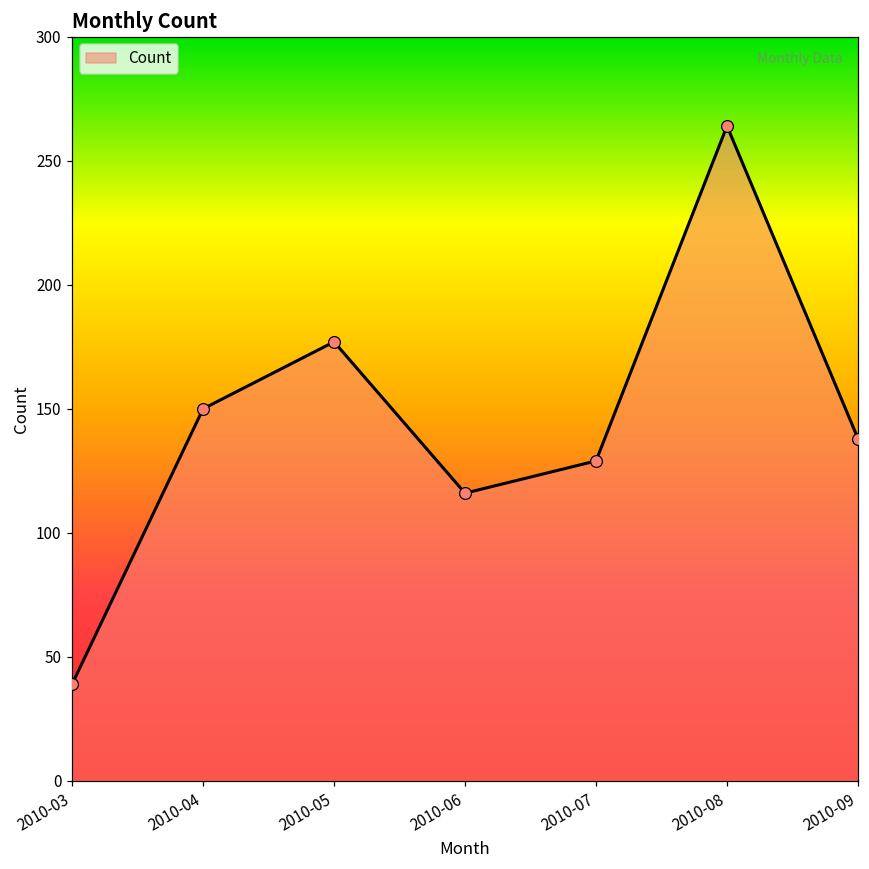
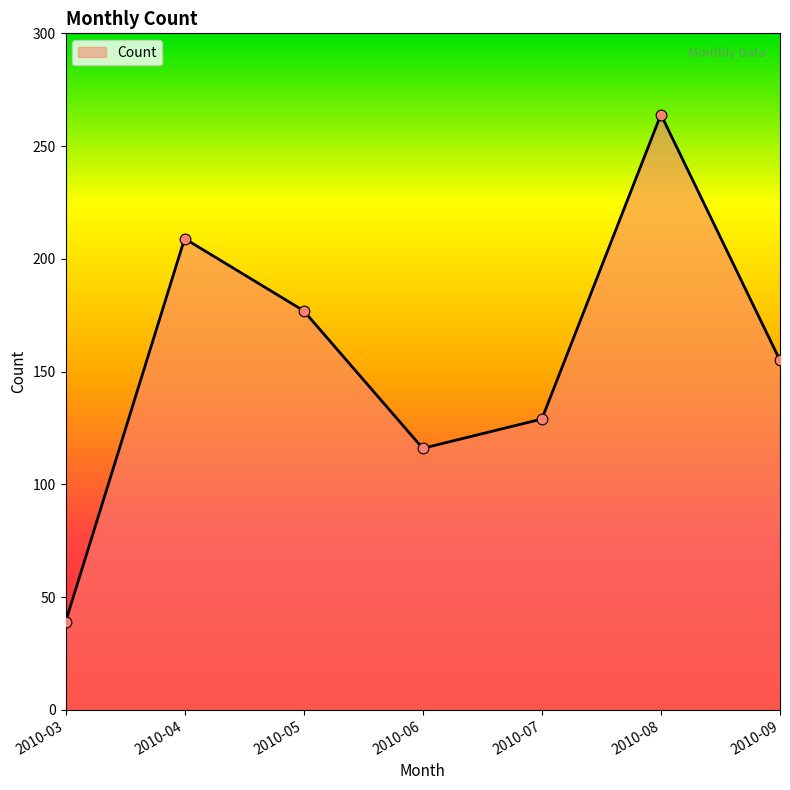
2010-04: 150 -> 209
2010-09: 138 -> 155
